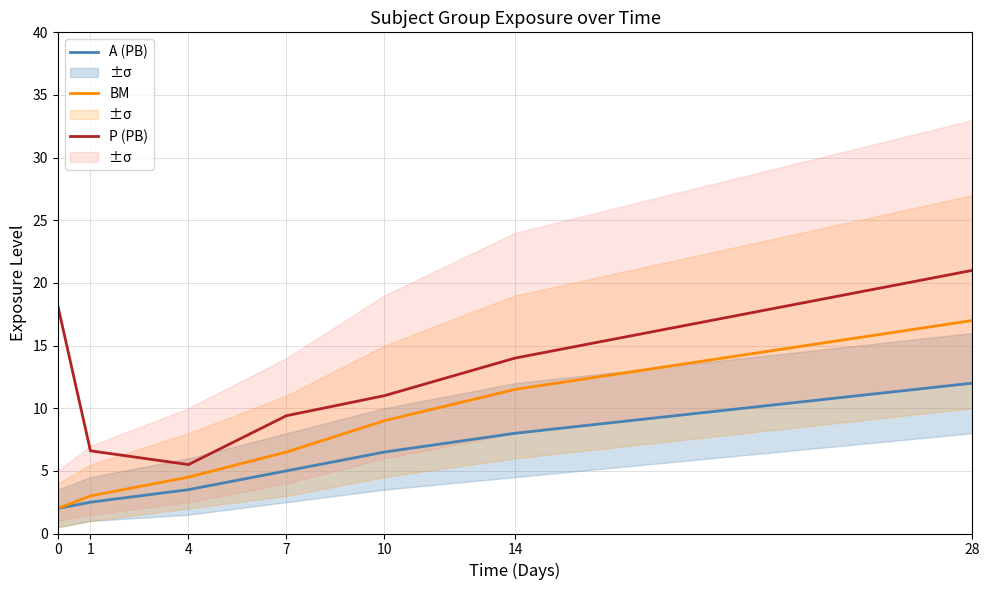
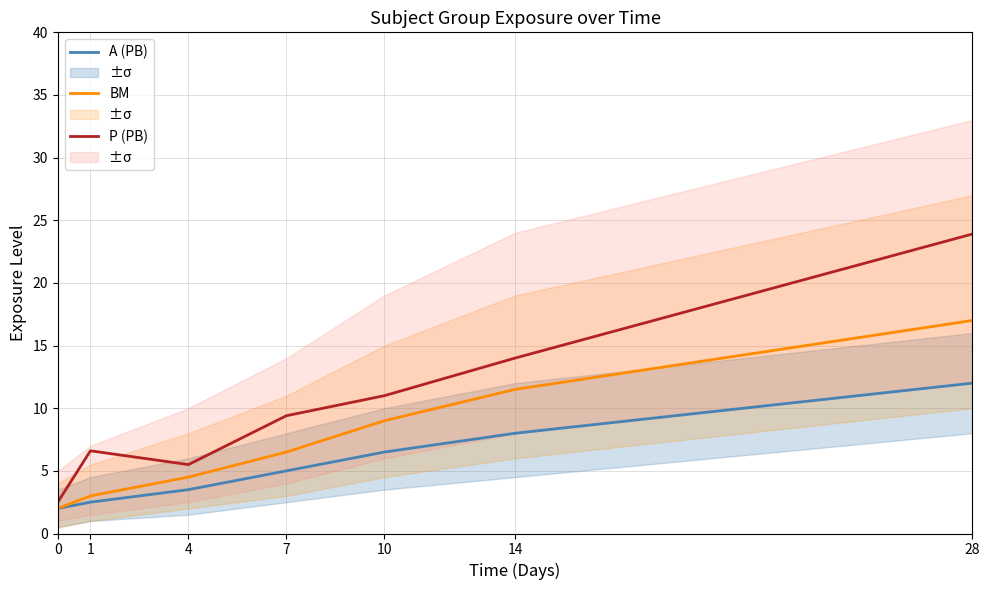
P (PB), 0: 18.2 -> 2.5
P (PB), 28: 21.0 -> 23.9
